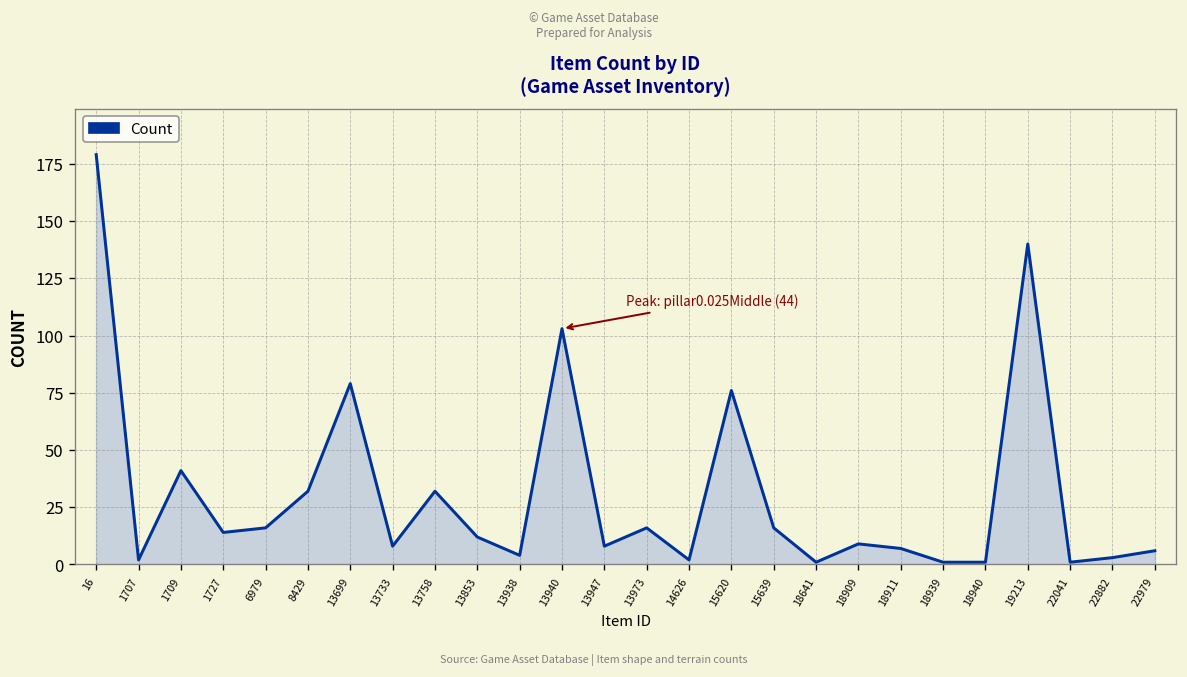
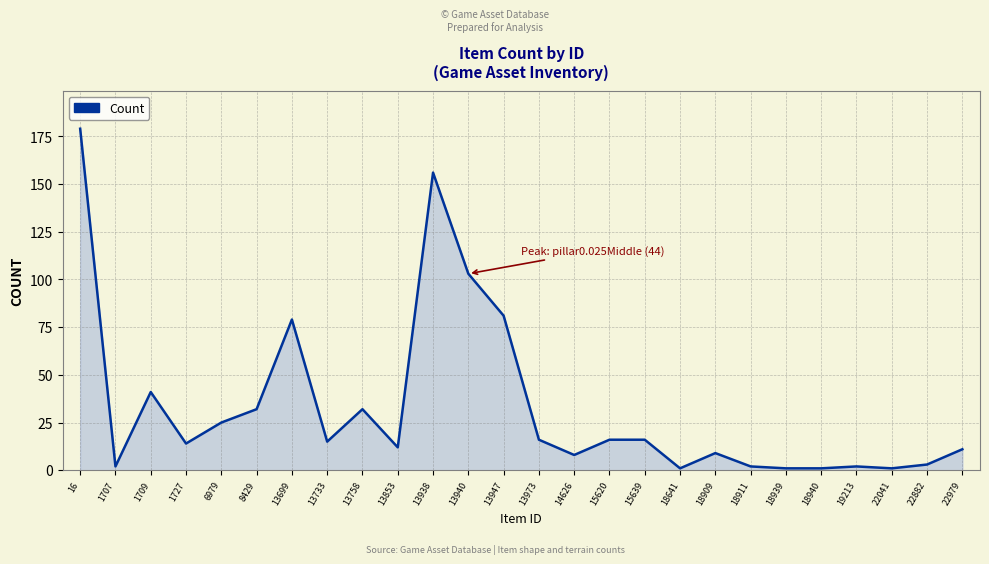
6979: 16 -> 25
13733: 8 -> 15
13938: 4 -> 156
13947: 8 -> 81
14626: 2 -> 8
15620: 76 -> 16
18911: 7 -> 2
19213: 140 -> 2
22979: 6 -> 11
